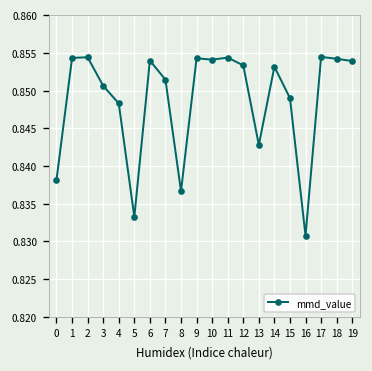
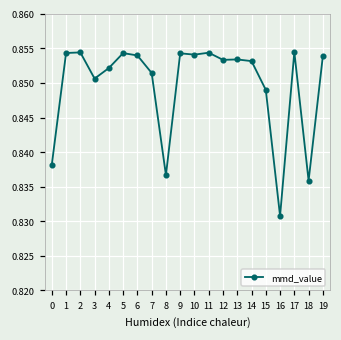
4: 0.848 -> 0.852
5: 0.833 -> 0.854
13: 0.843 -> 0.853
18: 0.854 -> 0.836
